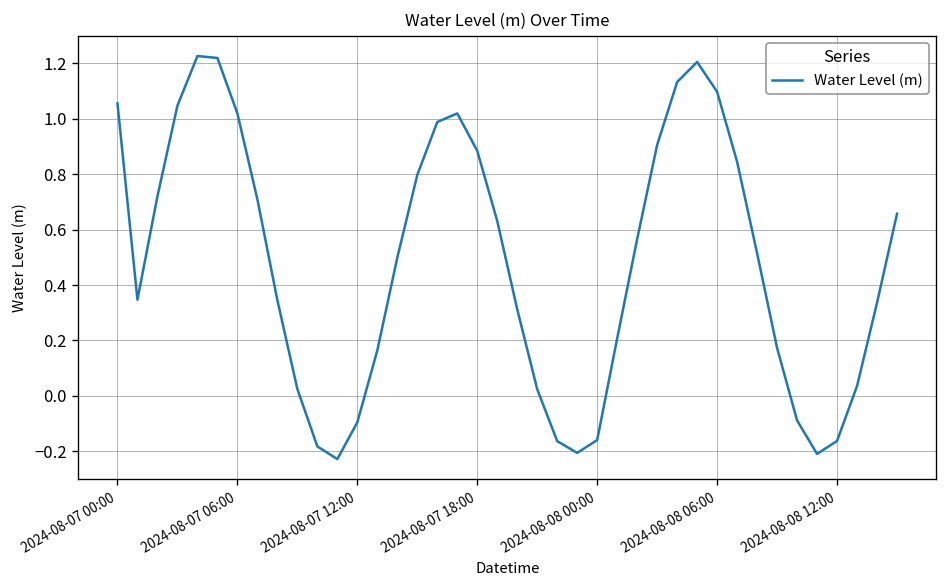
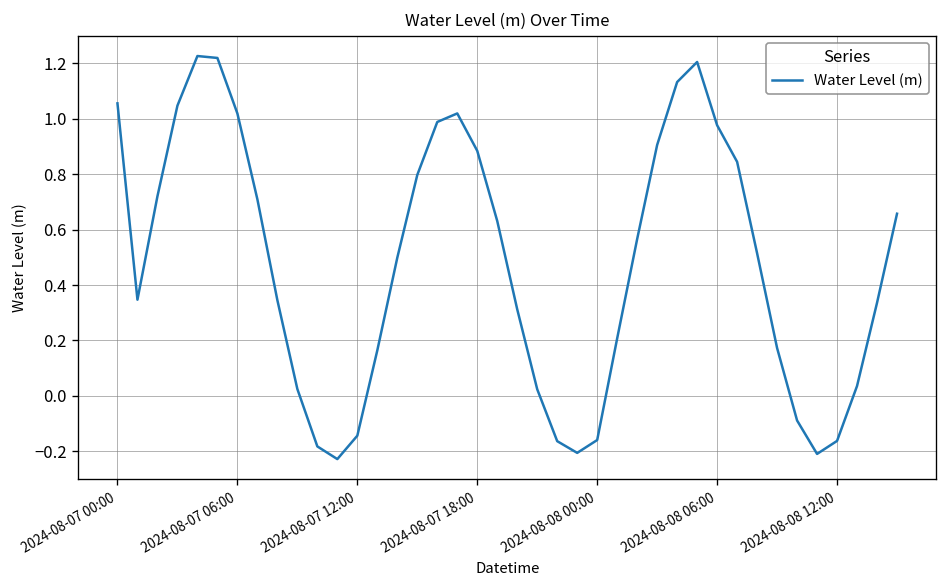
2024-08-07 12:00: -0.10 -> -0.14
2024-08-08 06:00: 1.10 -> 0.98
